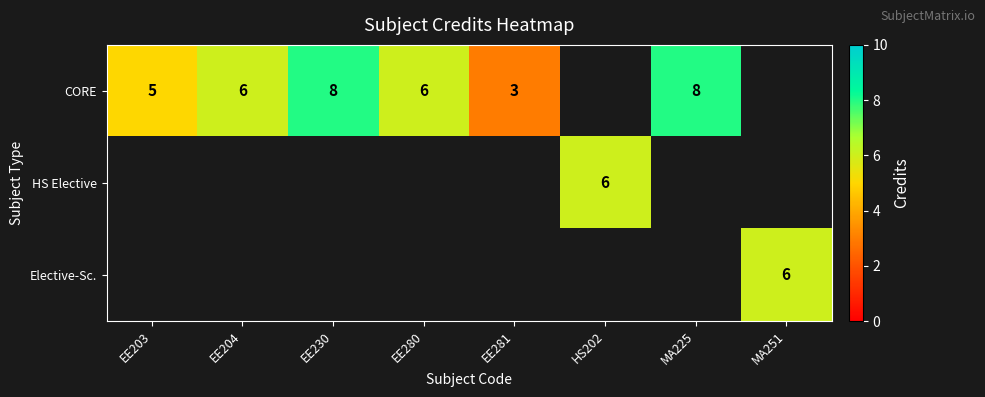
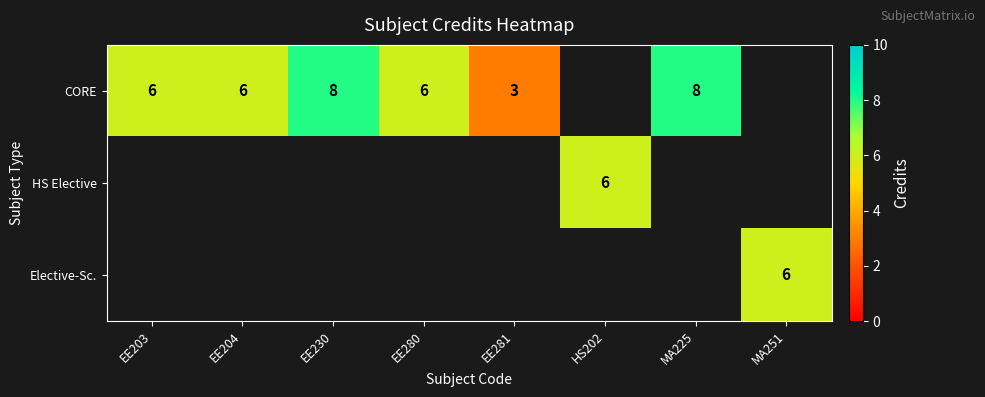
CORE, EE203: 5 -> 6
